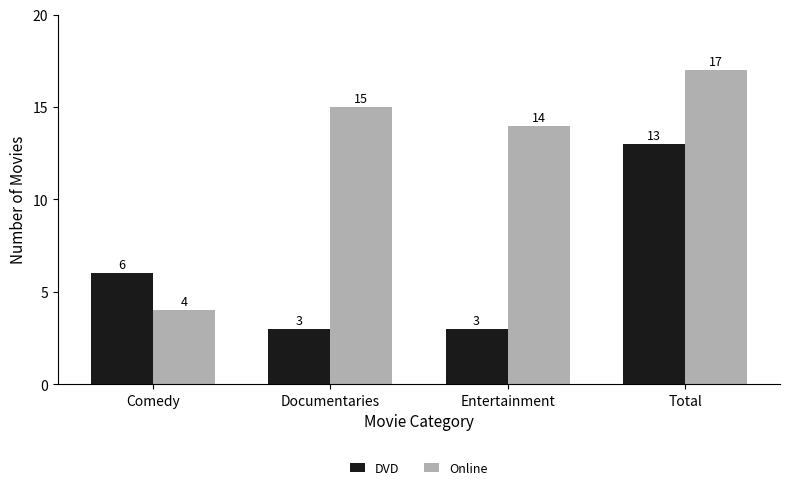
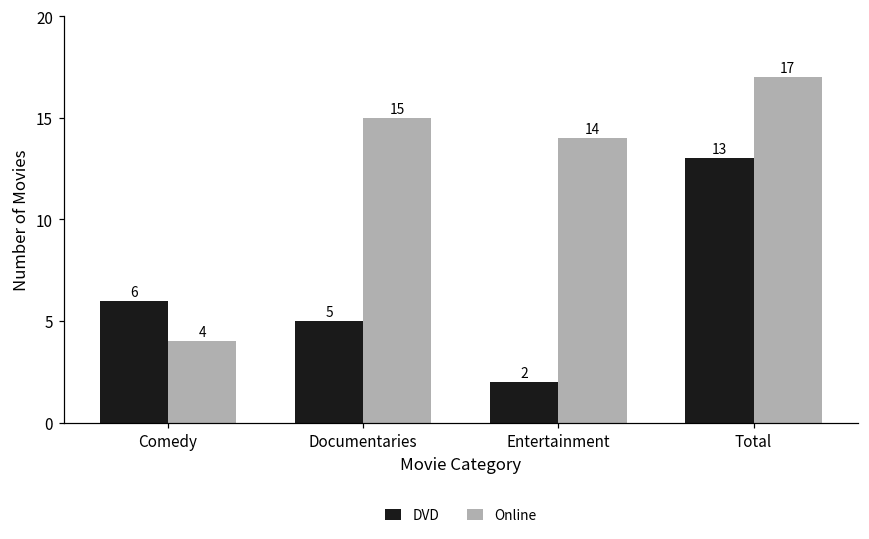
DVD, Documentaries: 3 -> 5
DVD, Entertainment: 3 -> 2
